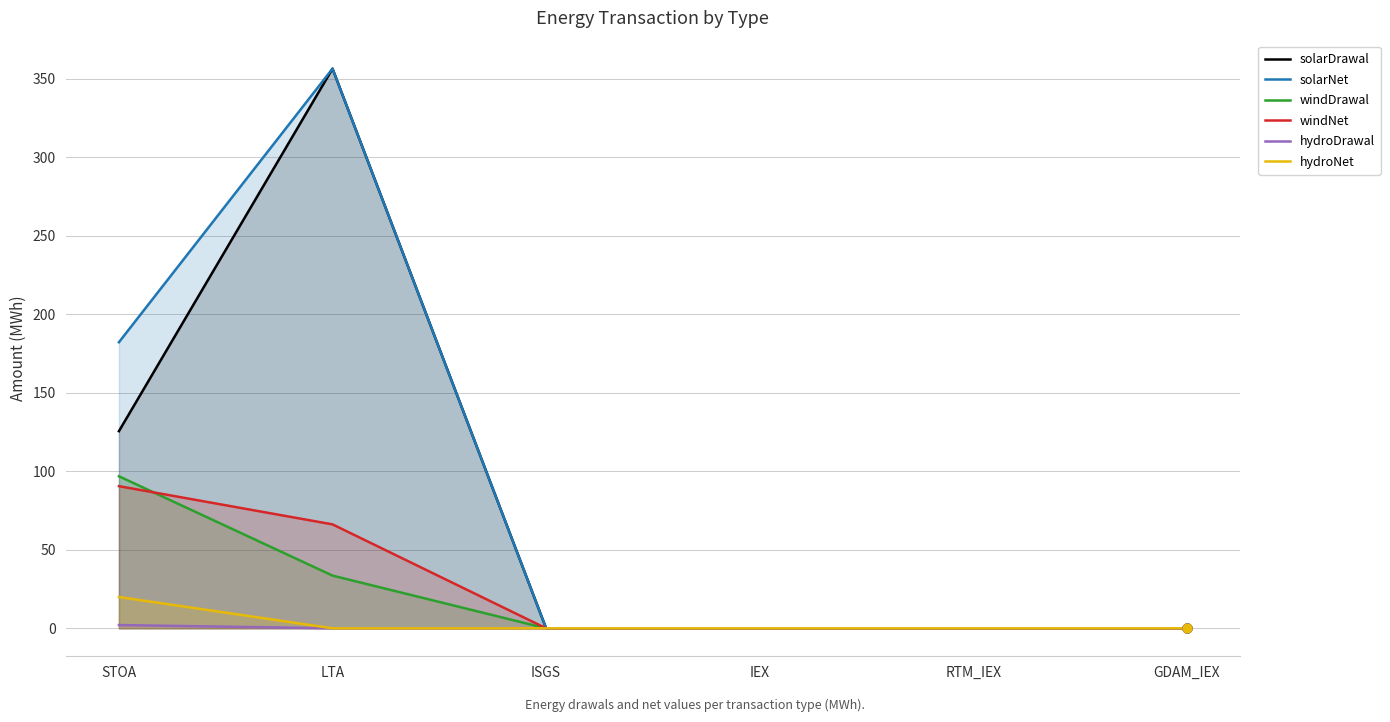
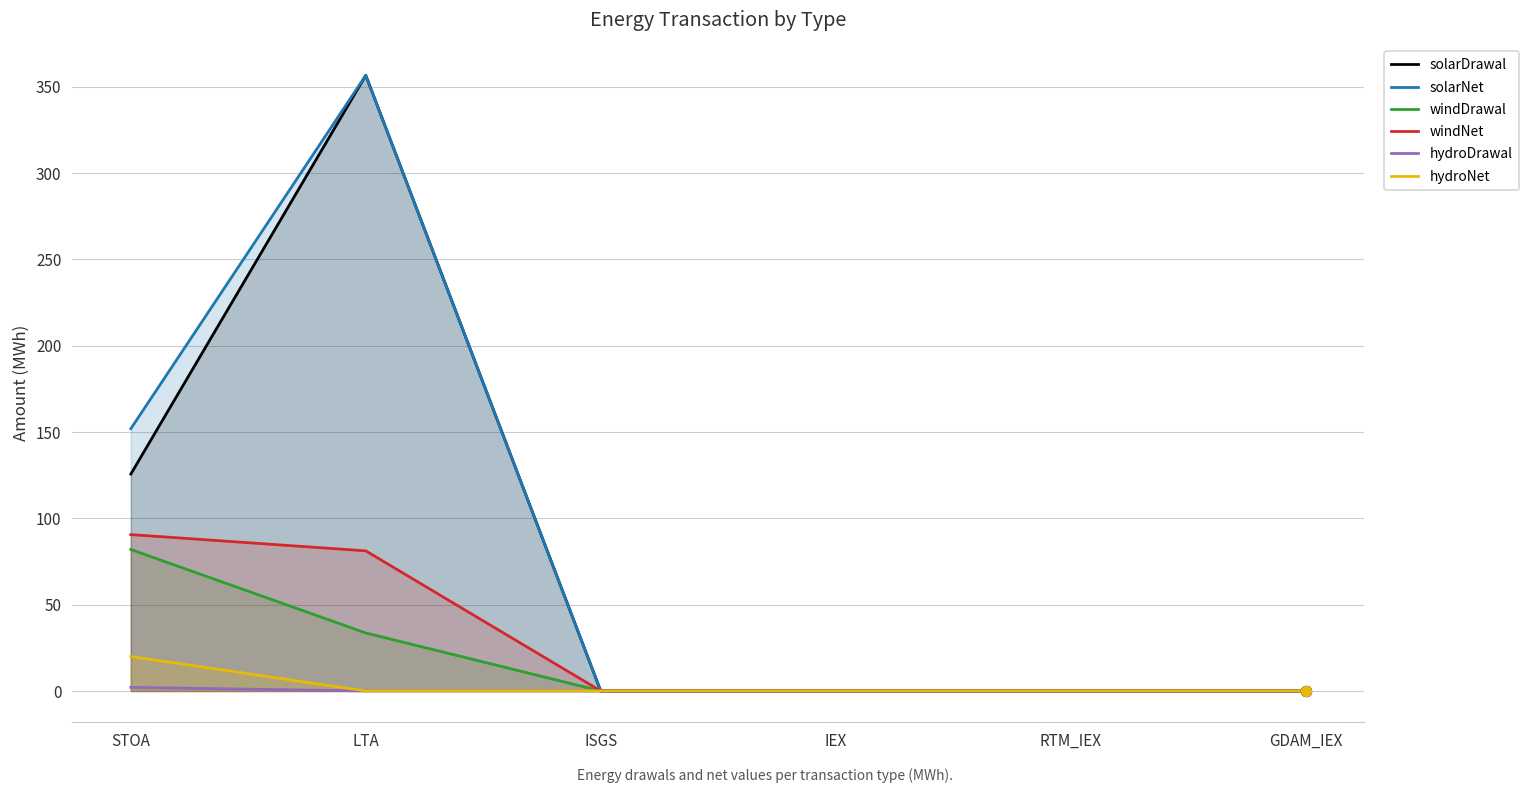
solarNet, STOA: 182 -> 152
windDrawal, STOA: 97 -> 82
windNet, LTA: 66 -> 81
